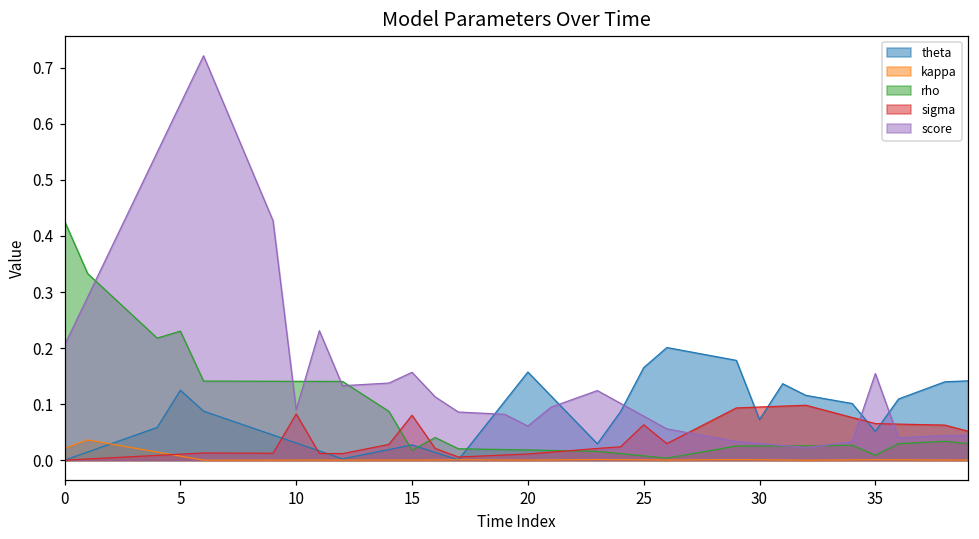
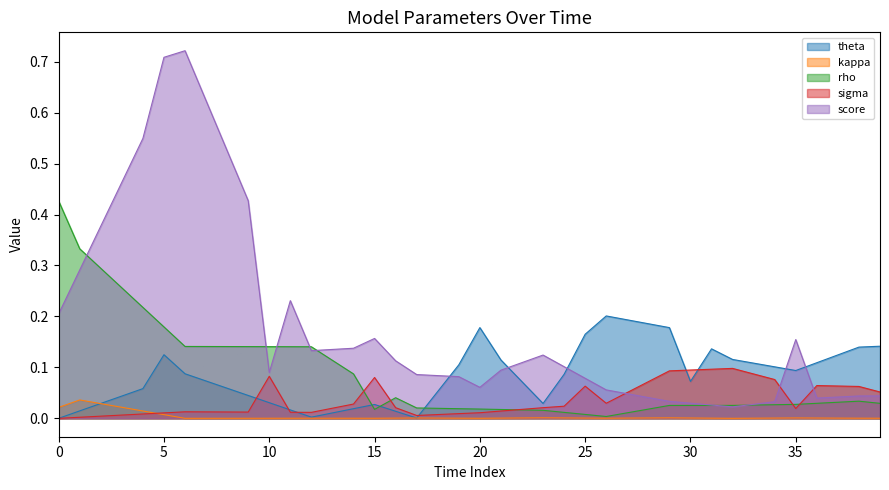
rho, 5: 0.23 -> 0.18
score, 5: 0.64 -> 0.71
theta, 20: 0.16 -> 0.18
theta, 35: 0.05 -> 0.09
rho, 35: 0.01 -> 0.03
sigma, 35: 0.07 -> 0.02
